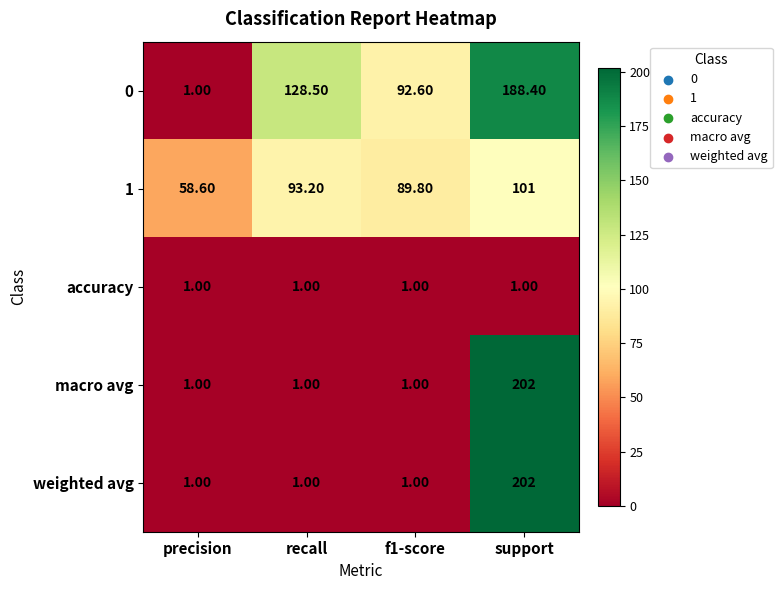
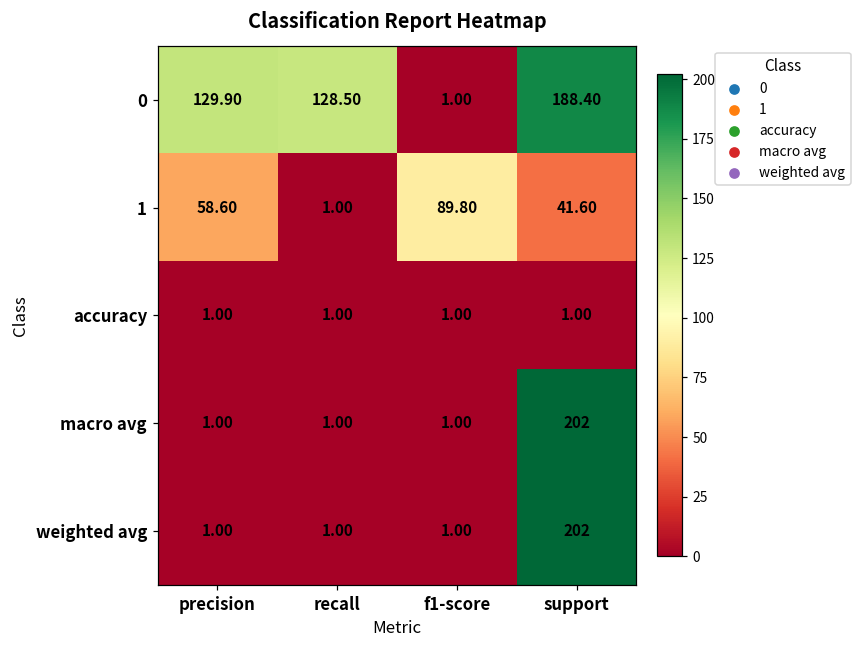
0, precision: 1.00 -> 129.90
0, f1-score: 92.60 -> 1.00
1, recall: 93.20 -> 1.00
1, support: 101 -> 41.60
